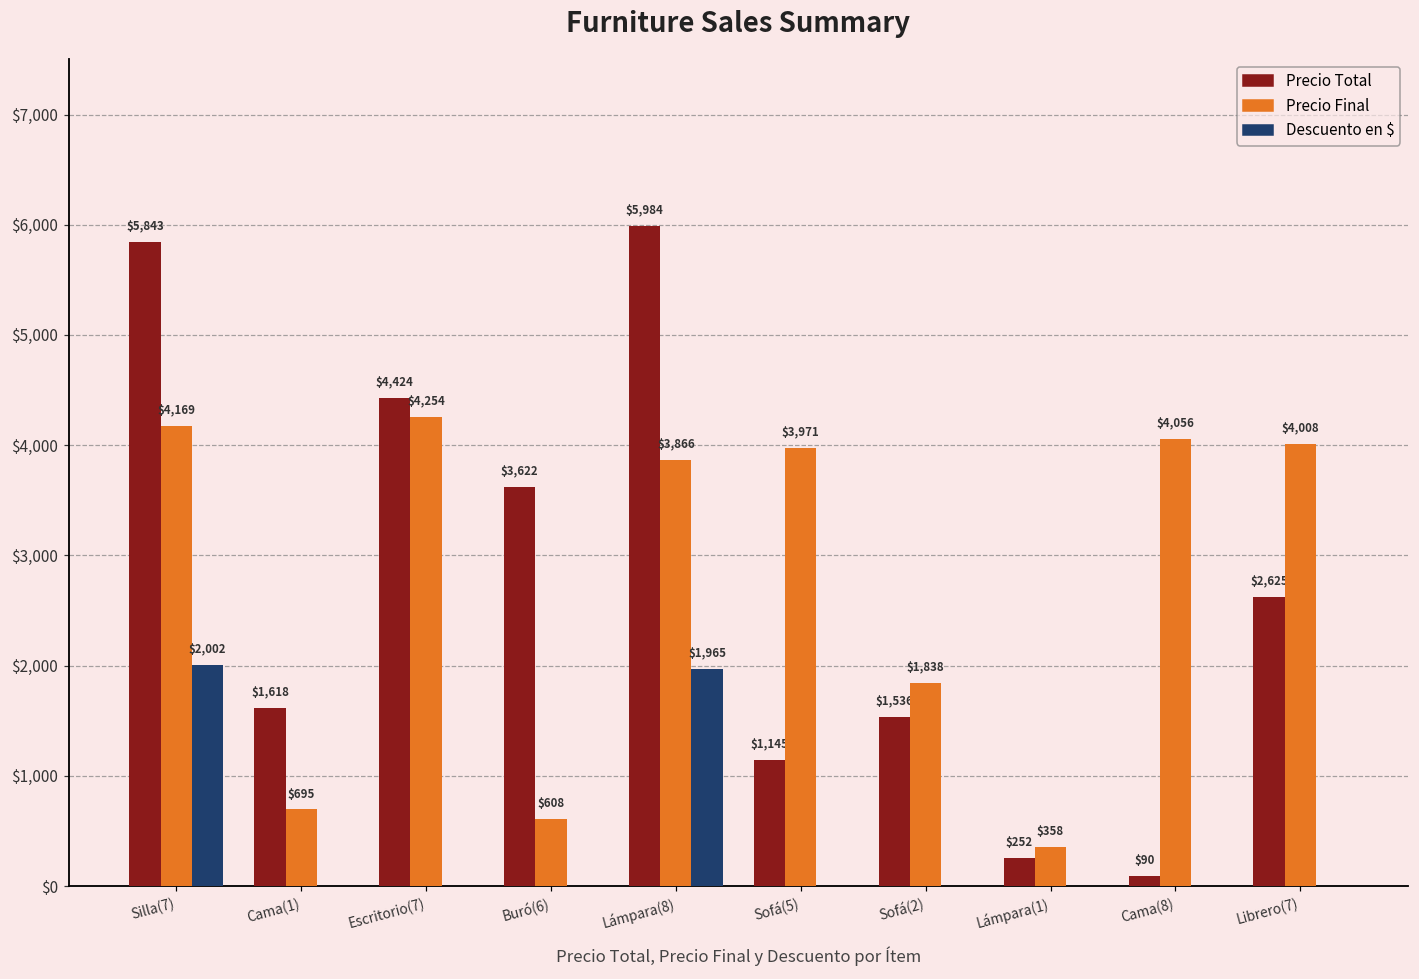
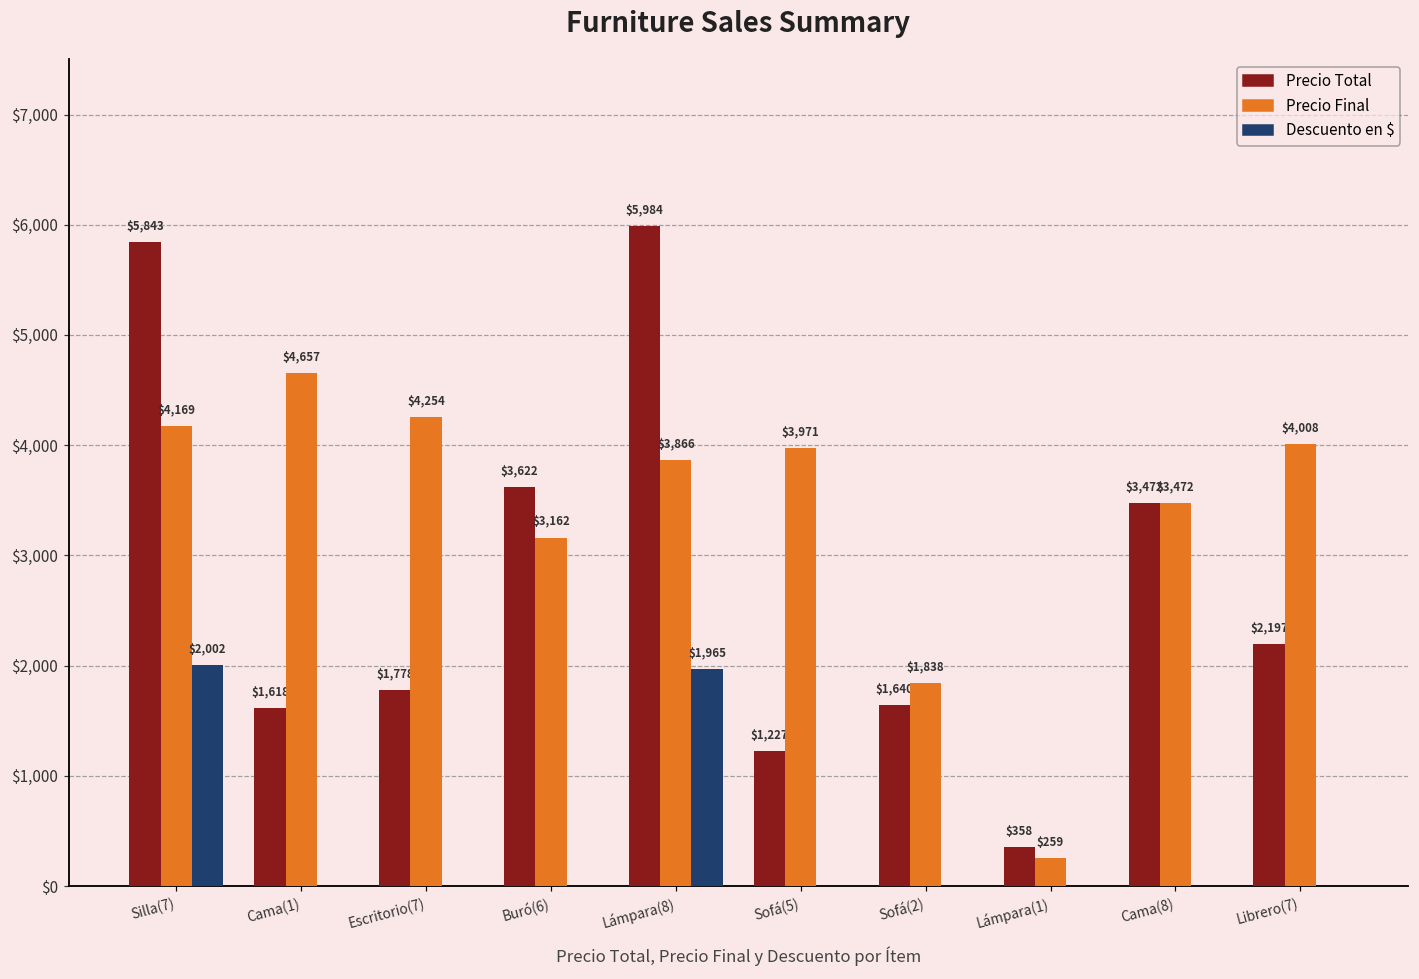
Precio Final, Cama(1): $695 -> $4,657
Precio Total, Escritorio(7): $4,424 -> $1,778
Precio Final, Buró(6): $608 -> $3,162
Precio Total, Sofá(5): $1,145 -> $1,227
Precio Total, Sofá(2): $1,536 -> $1,640
Precio Total, Lámpara(1): $252 -> $358
Precio Final, Lámpara(1): $358 -> $259
Precio Total, Cama(8): $90 -> $3,472
Precio Final, Cama(8): $4,056 -> $3,472
Precio Total, Librero(7): $2,625 -> $2,197
